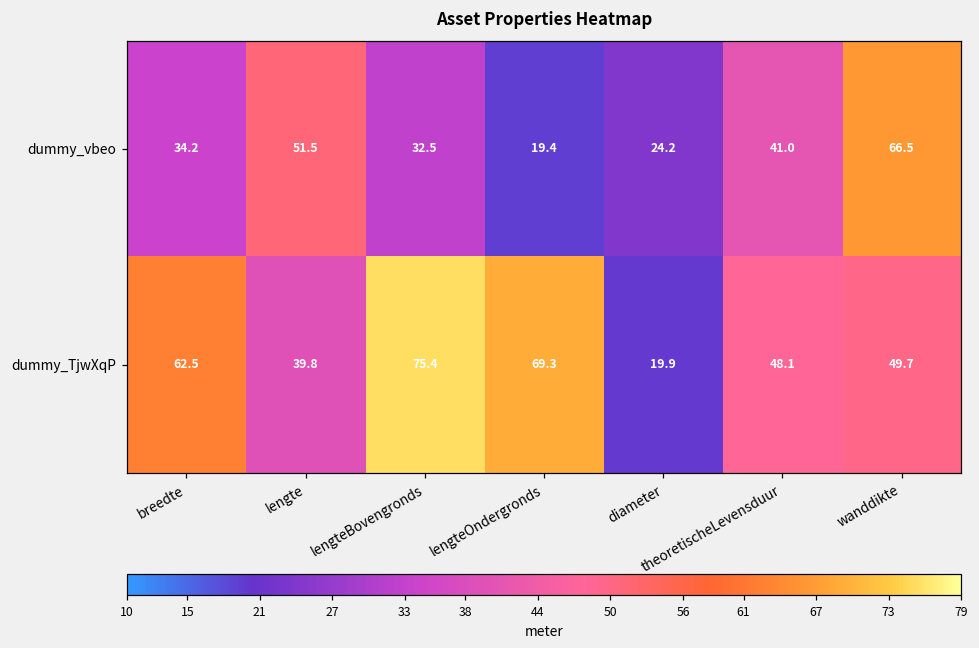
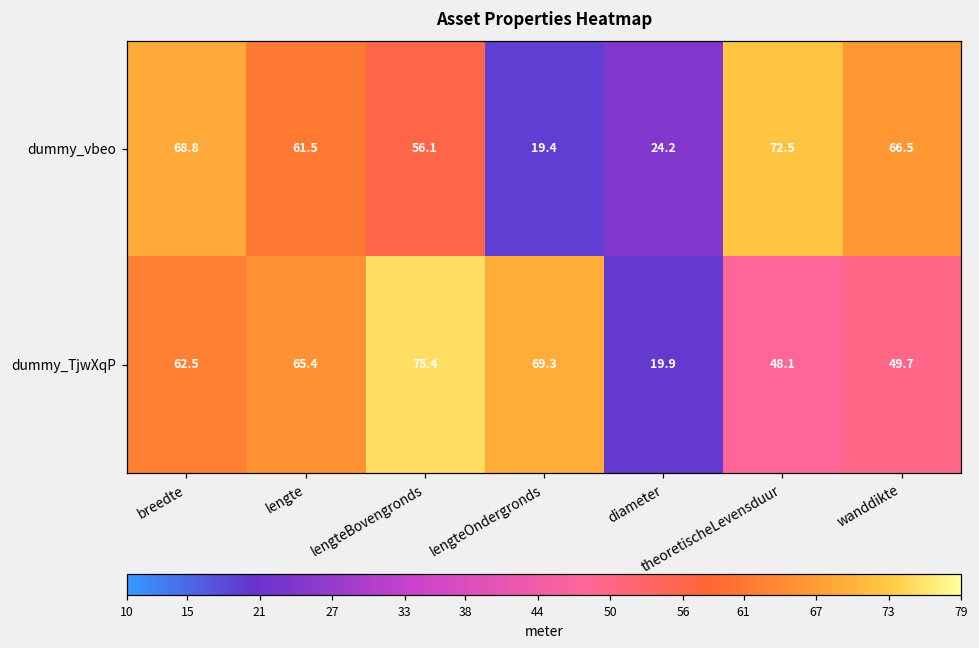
dummy_vbeo, breedte: 34.2 -> 68.8
dummy_vbeo, lengte: 51.5 -> 61.5
dummy_vbeo, lengteBovengronds: 32.5 -> 56.1
dummy_vbeo, theoretischeLevensduur: 41.0 -> 72.5
dummy_TjwXqP, lengte: 39.8 -> 65.4
